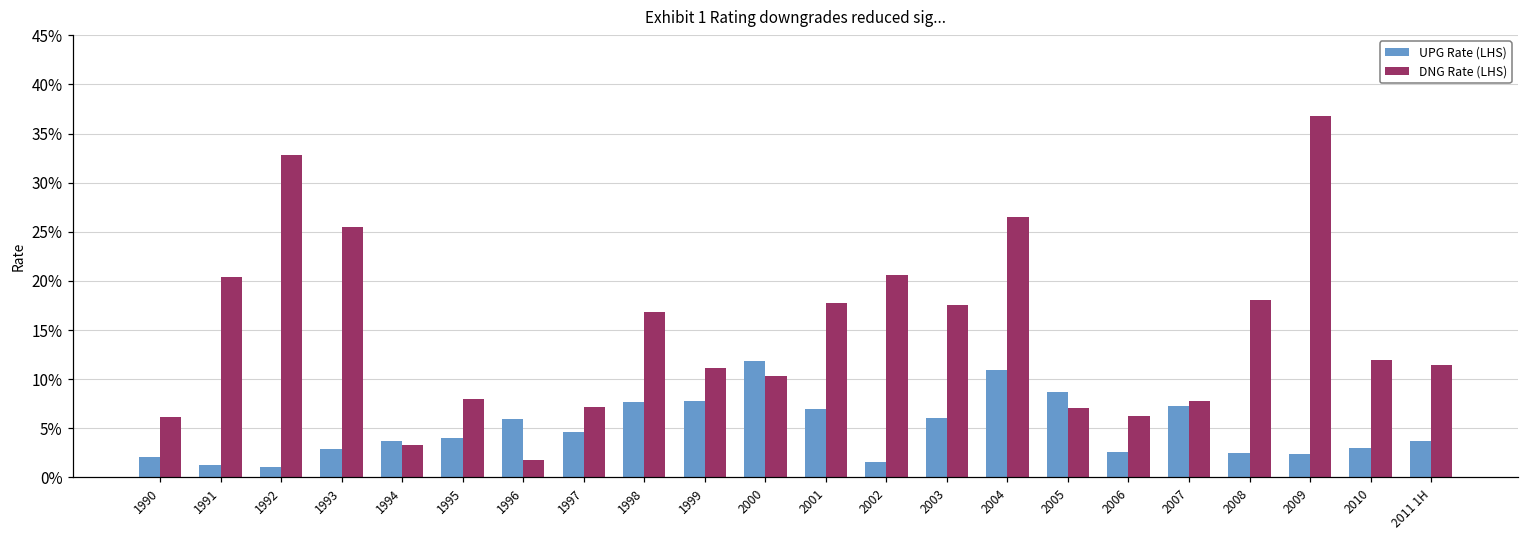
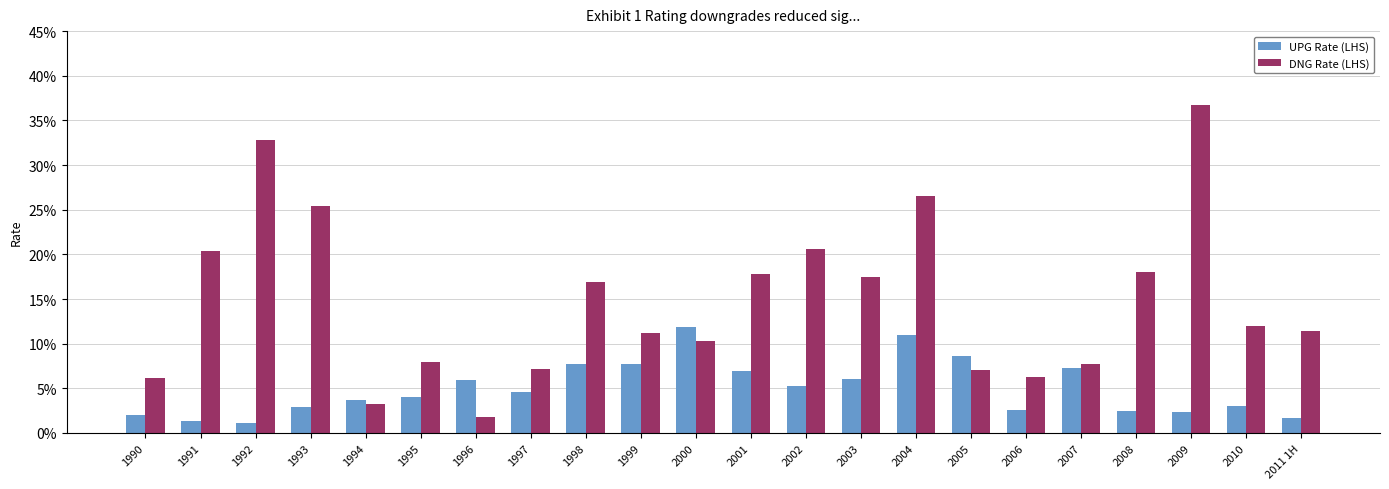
UPG Rate (LHS), 2002: 2% -> 5%
UPG Rate (LHS), 2011 1H: 4% -> 2%
